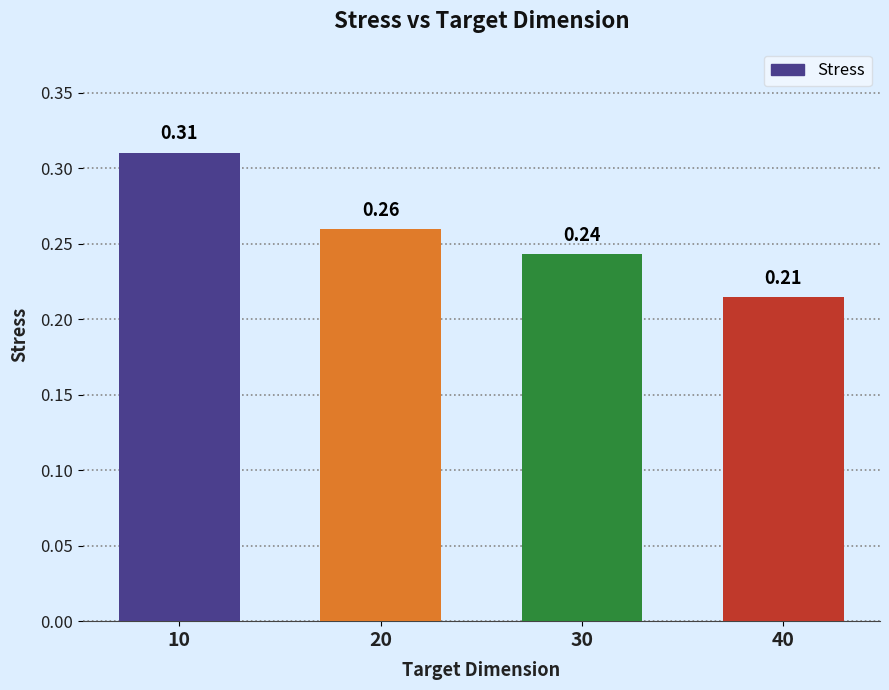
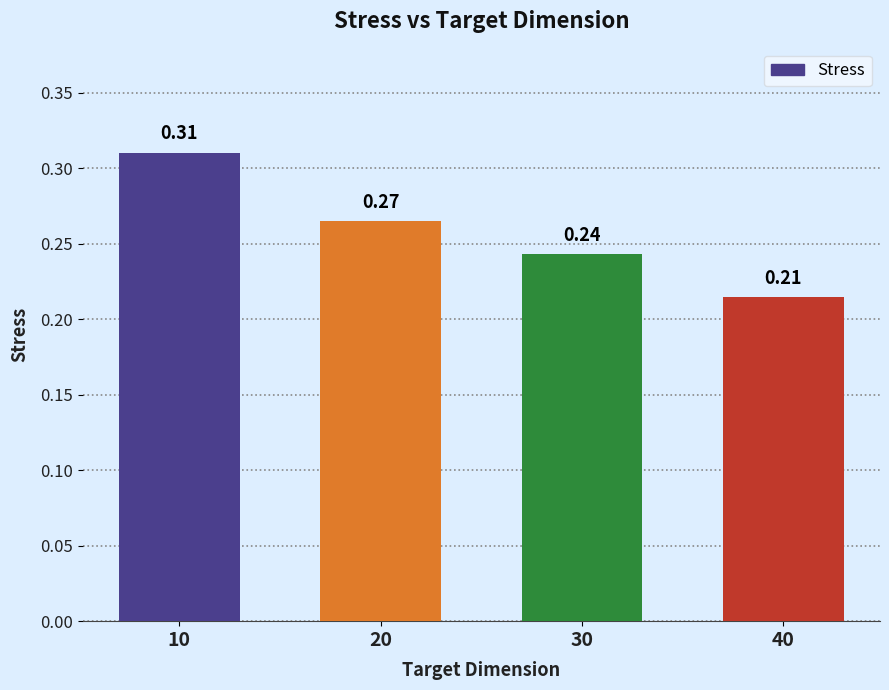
20: 0.26 -> 0.27
